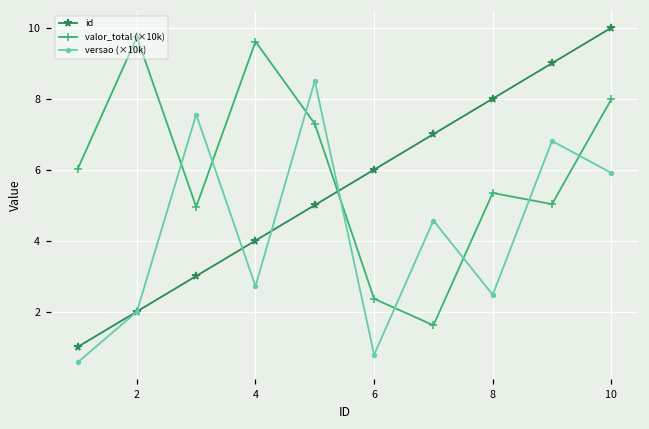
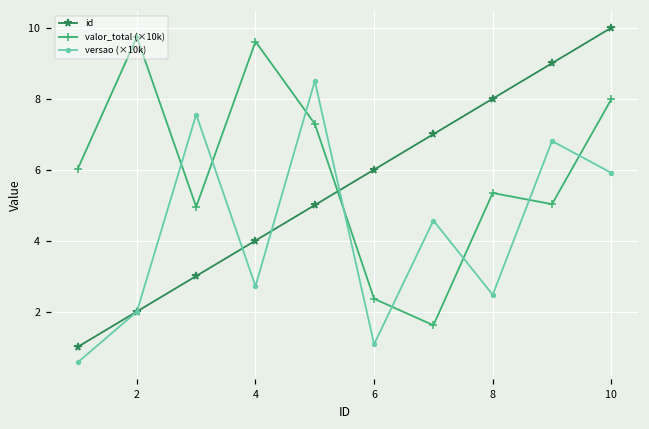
versao (×10k), 6: 0.8 -> 1.1
